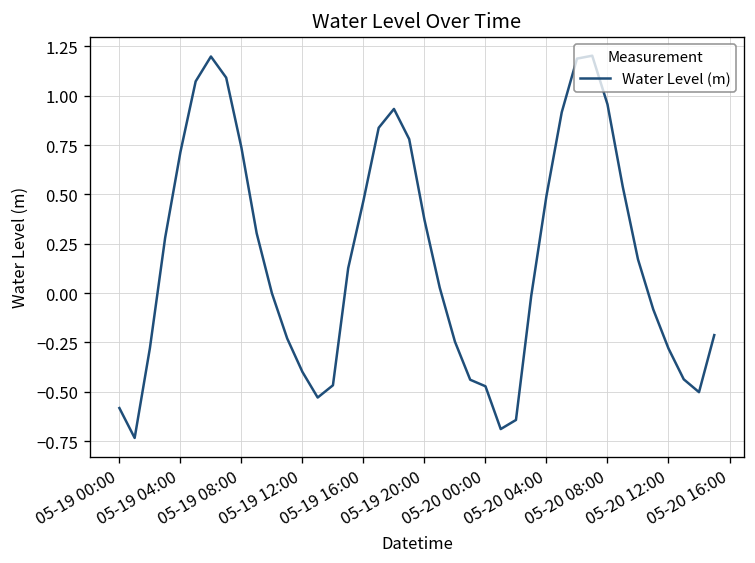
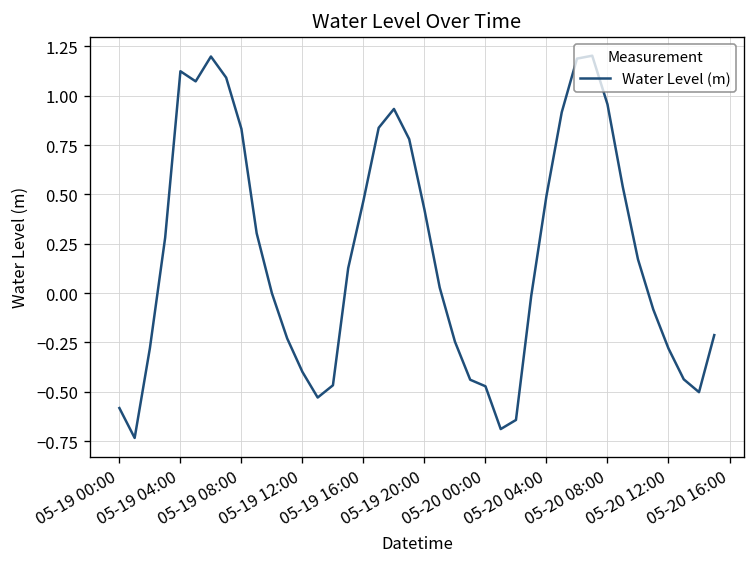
05-19 04:00: 0.71 -> 1.12
05-19 08:00: 0.74 -> 0.83
05-19 20:00: 0.37 -> 0.42
